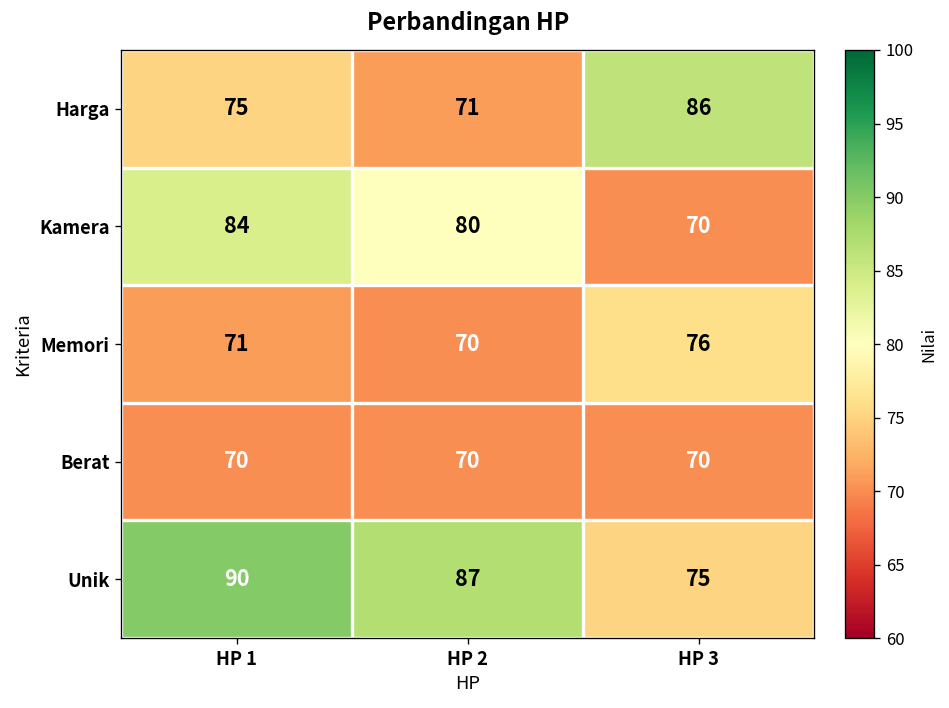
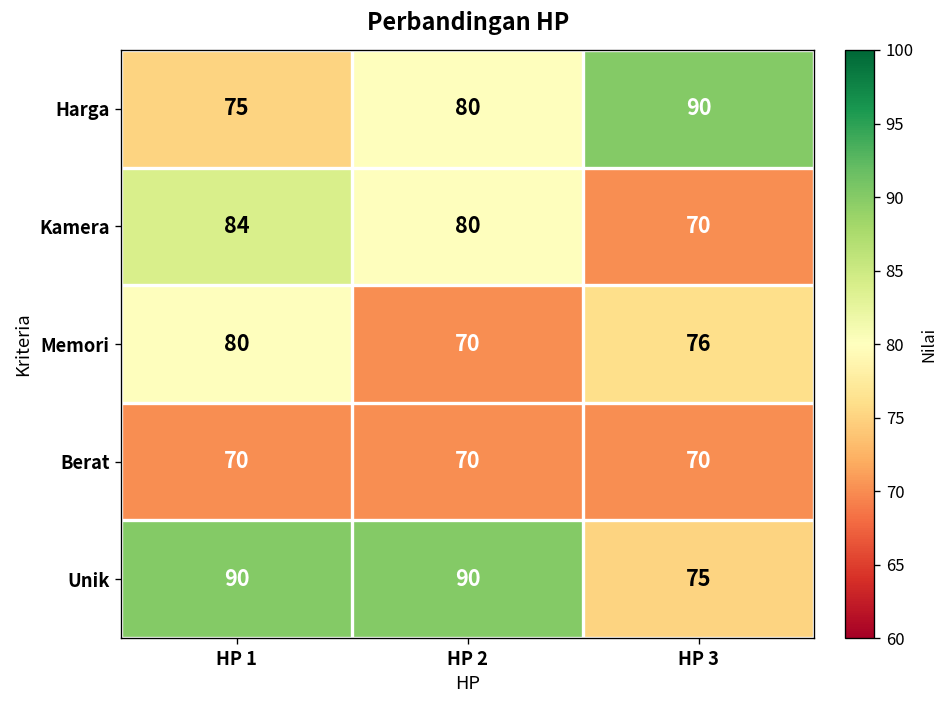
Harga, HP 2: 71 -> 80
Harga, HP 3: 86 -> 90
Memori, HP 1: 71 -> 80
Unik, HP 2: 87 -> 90
